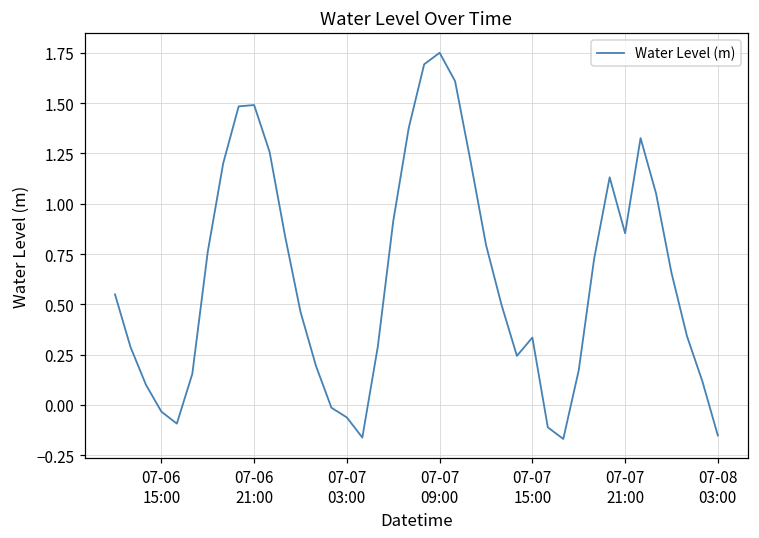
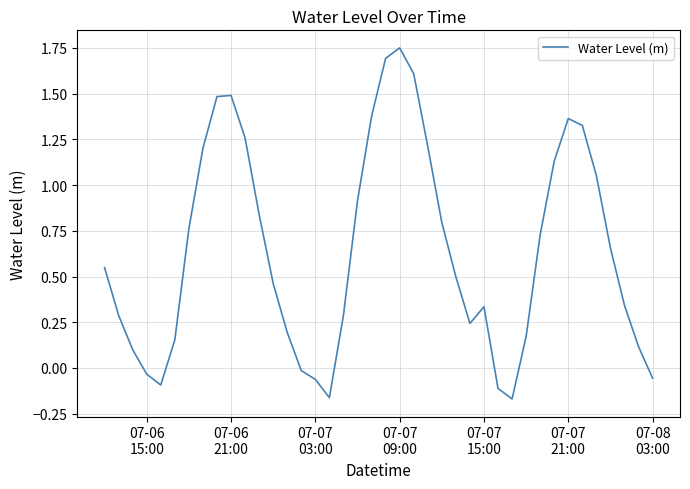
07-07 21:00: 0.85 -> 1.36
07-08 03:00: -0.15 -> -0.06
